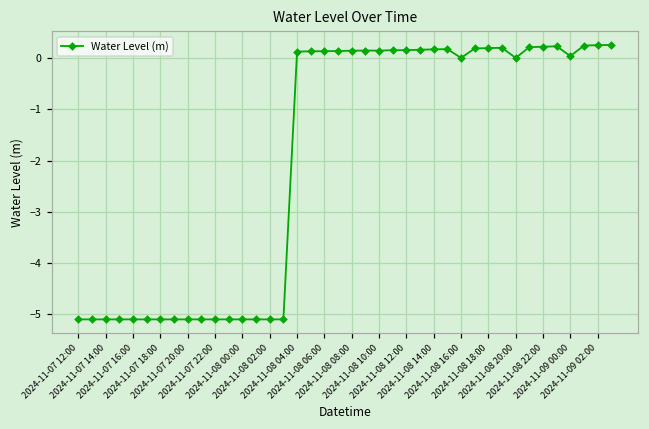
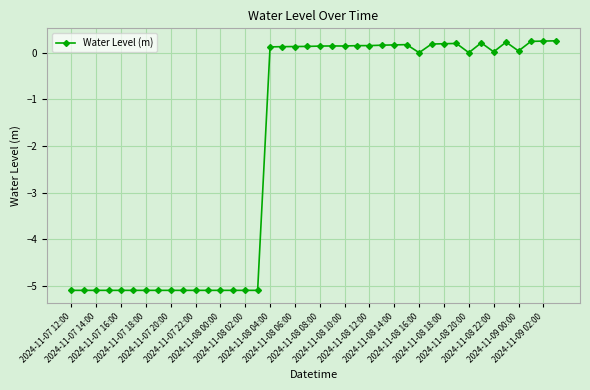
2024-11-08 22:00: 0.2 -> 0.0
